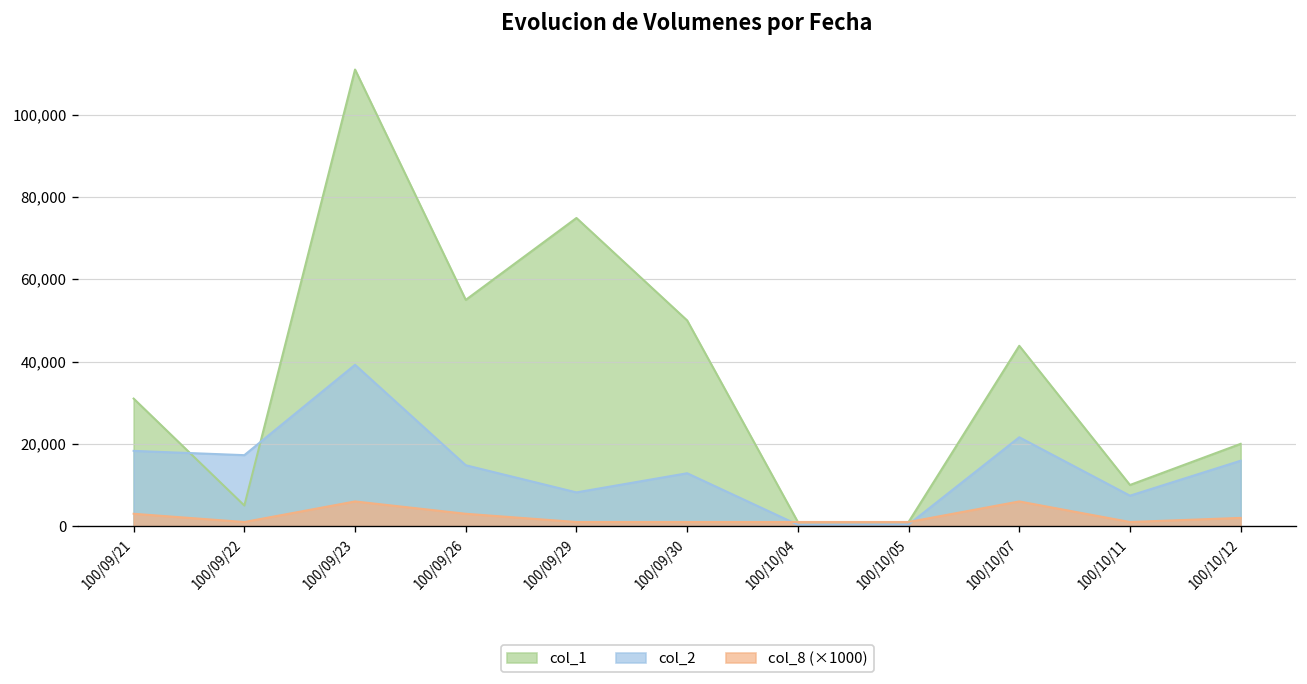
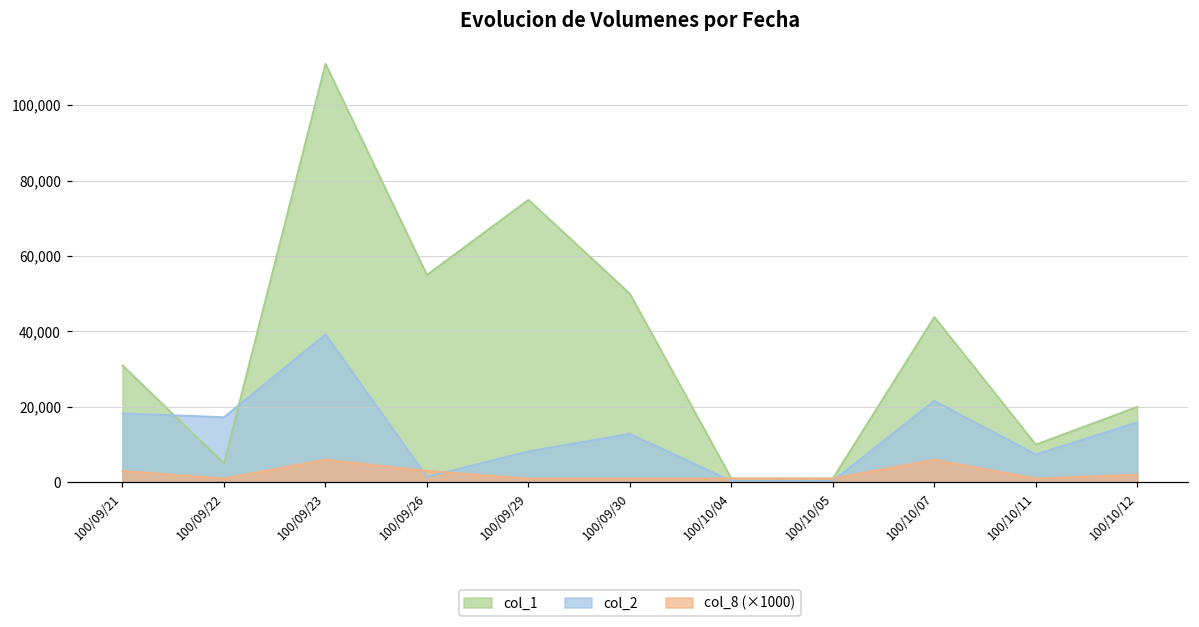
col_2, 100/09/26: 15,000 -> 1,000
